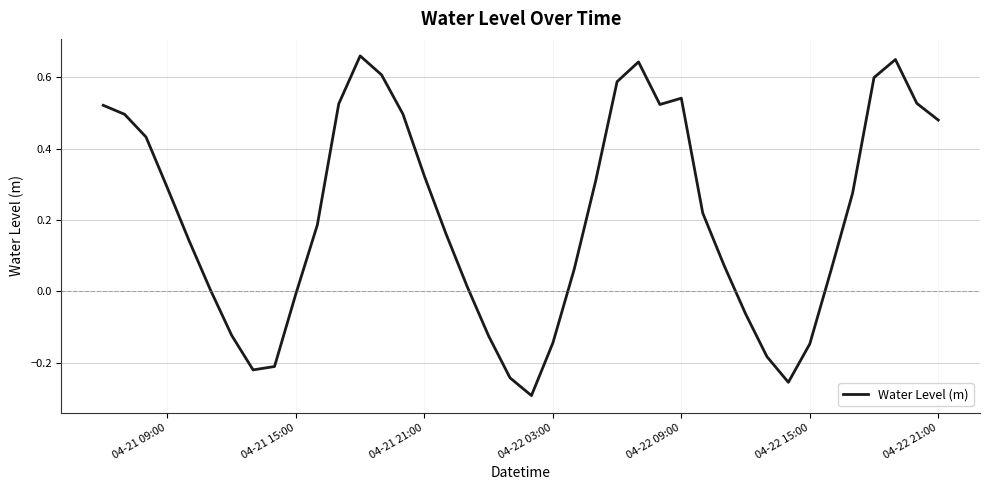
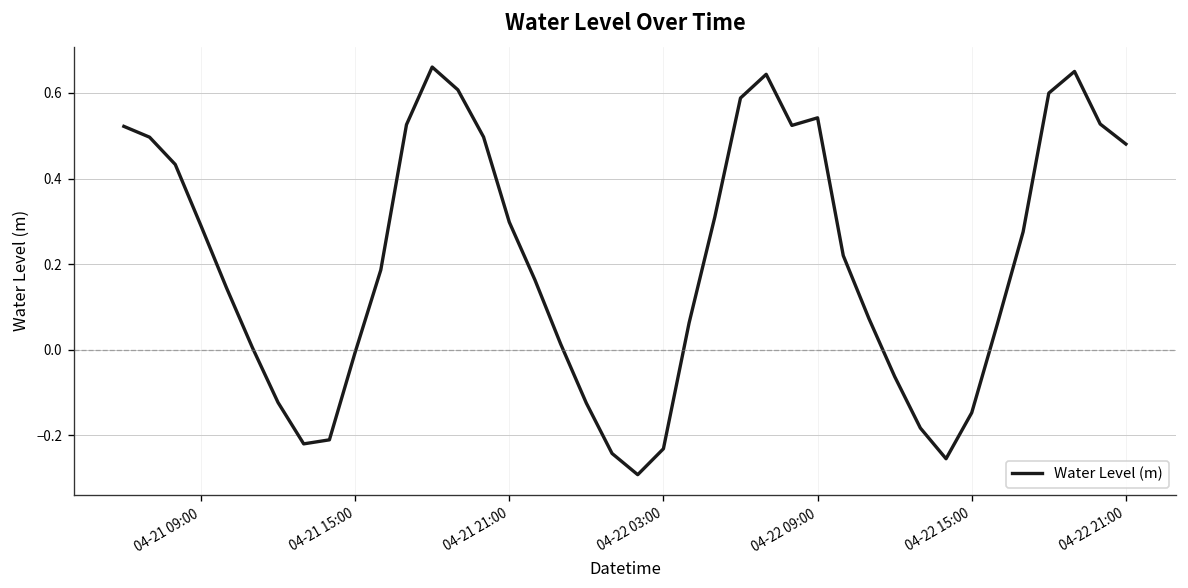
04-21 21:00: 0.32 -> 0.30
04-22 03:00: -0.14 -> -0.23
